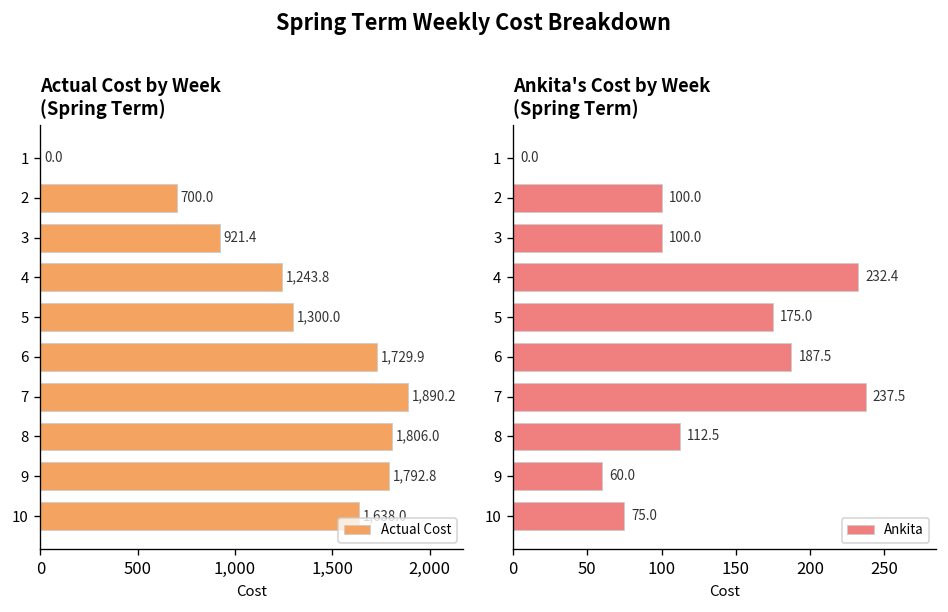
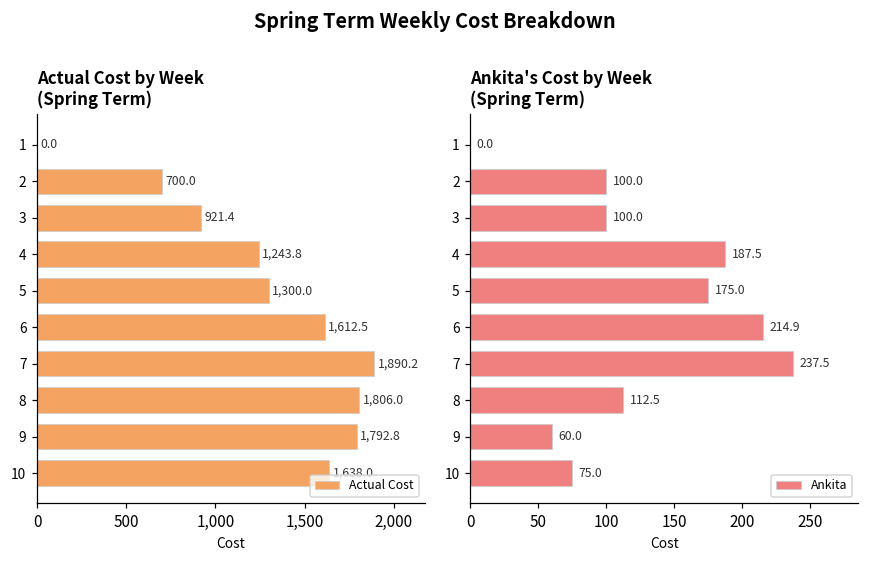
Actual Cost by Week (Spring Term), 6: 1,729.9 -> 1,612.5
Ankita's Cost by Week (Spring Term), 4: 232.4 -> 187.5
Ankita's Cost by Week (Spring Term), 6: 187.5 -> 214.9
